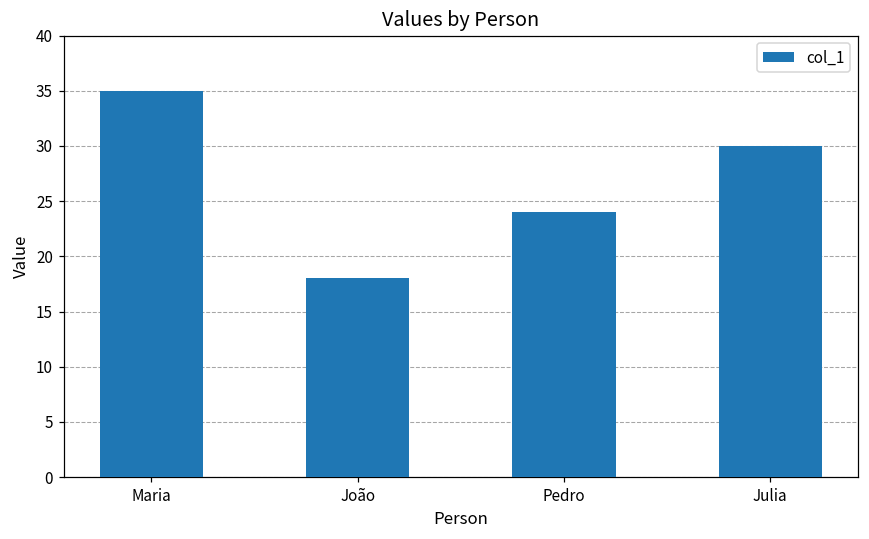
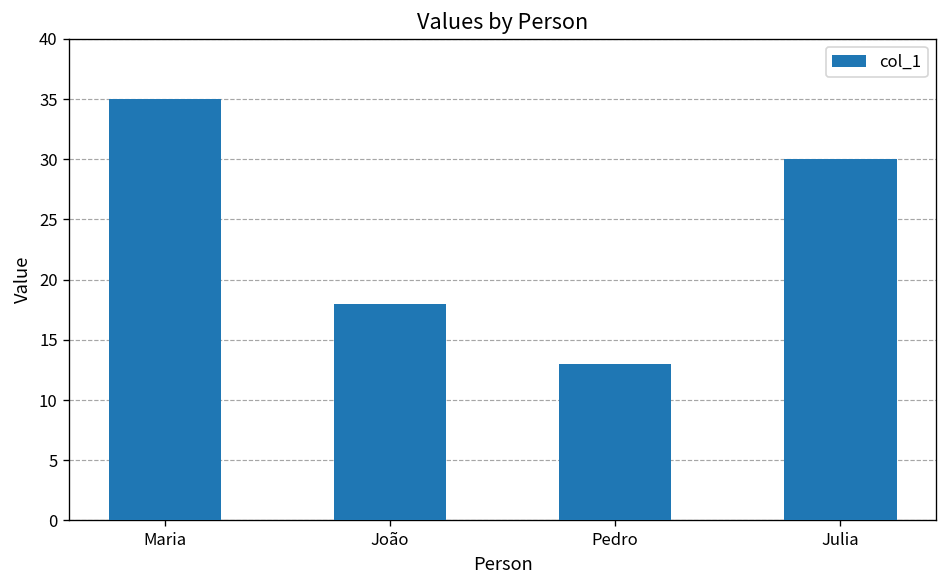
Pedro: 24 -> 13
